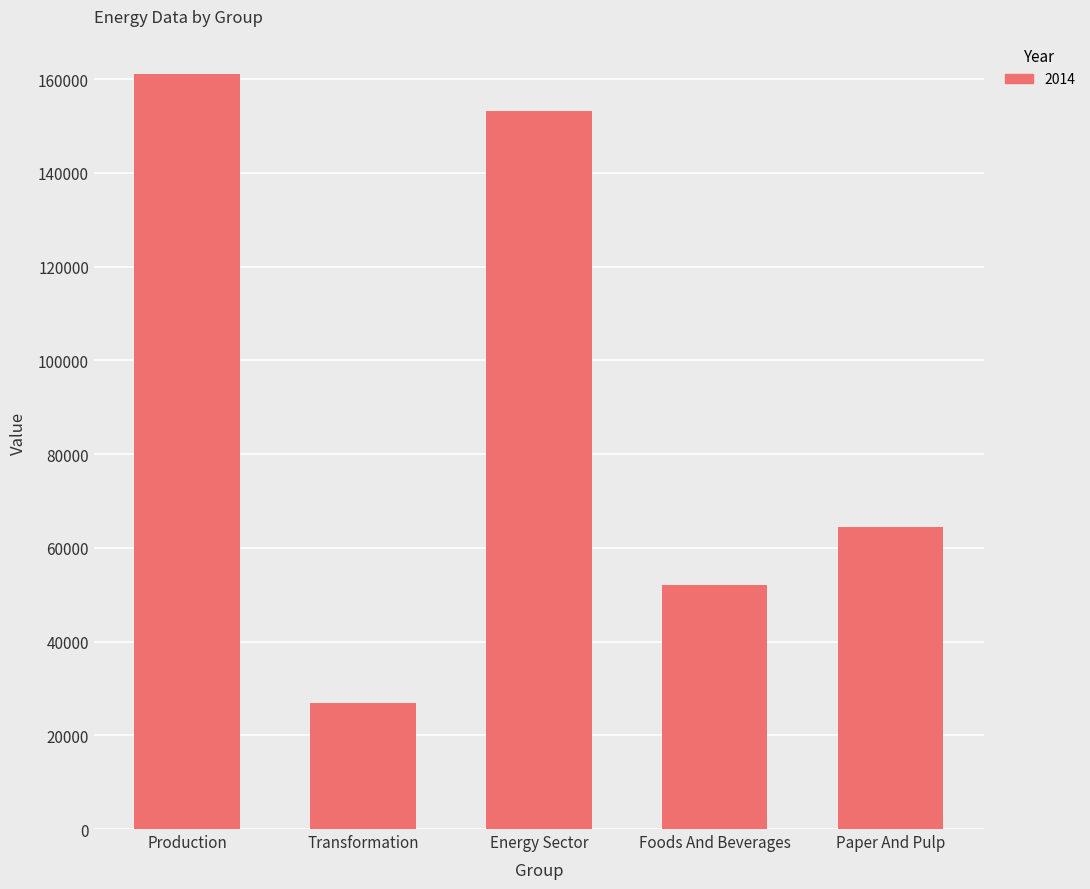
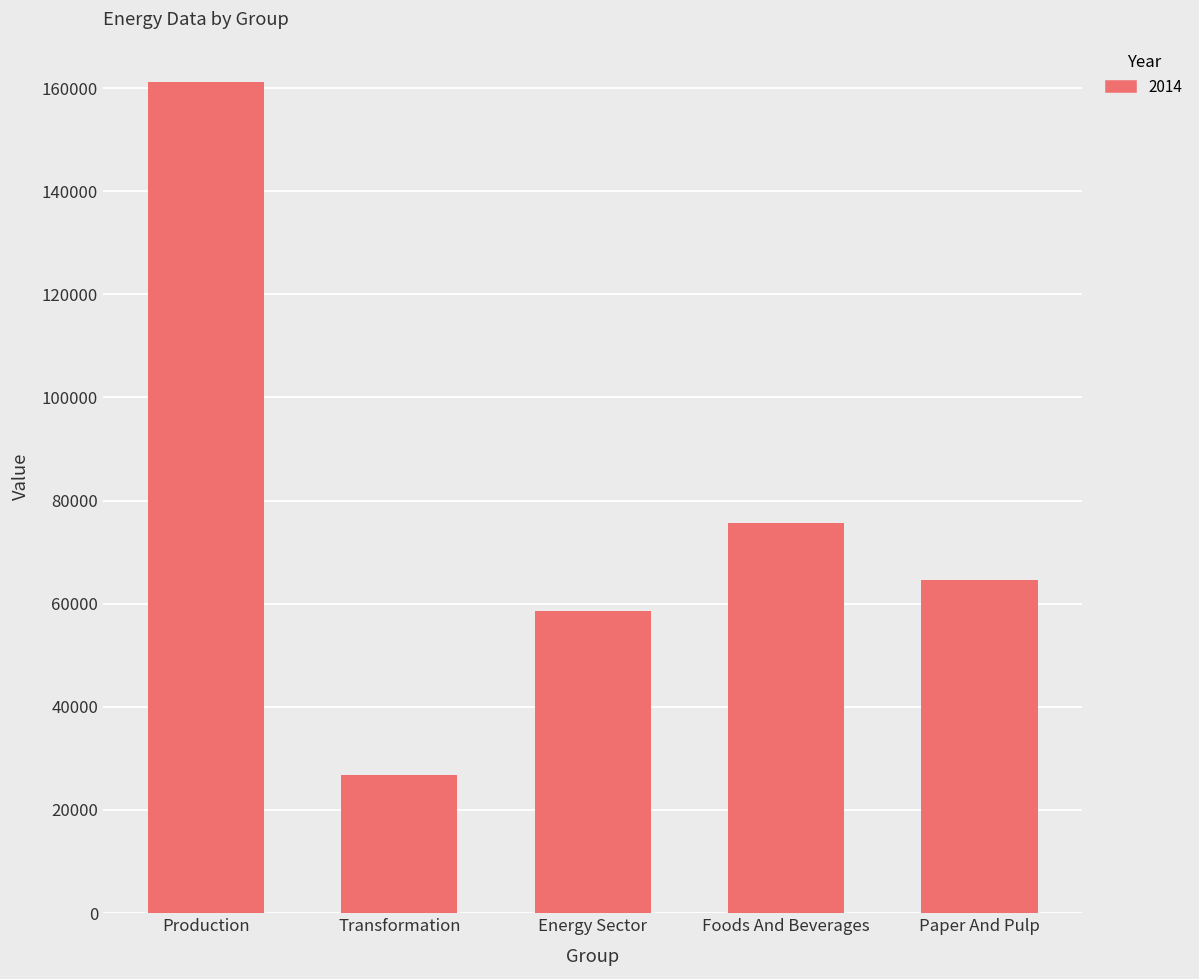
Energy Sector: 153000 -> 59000
Foods And Beverages: 52000 -> 76000
